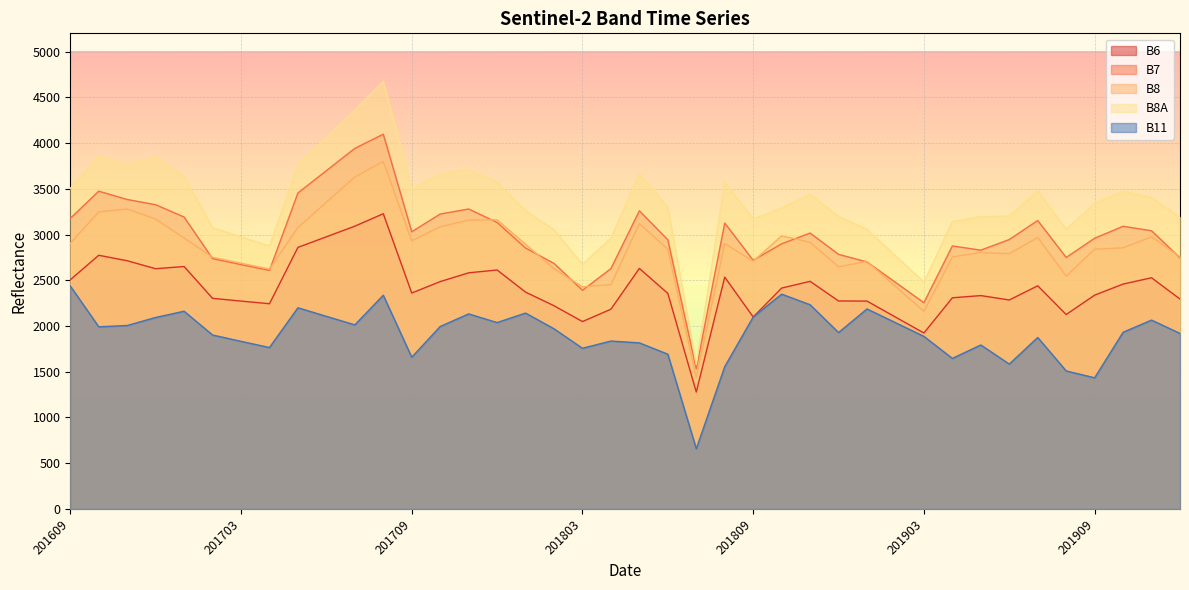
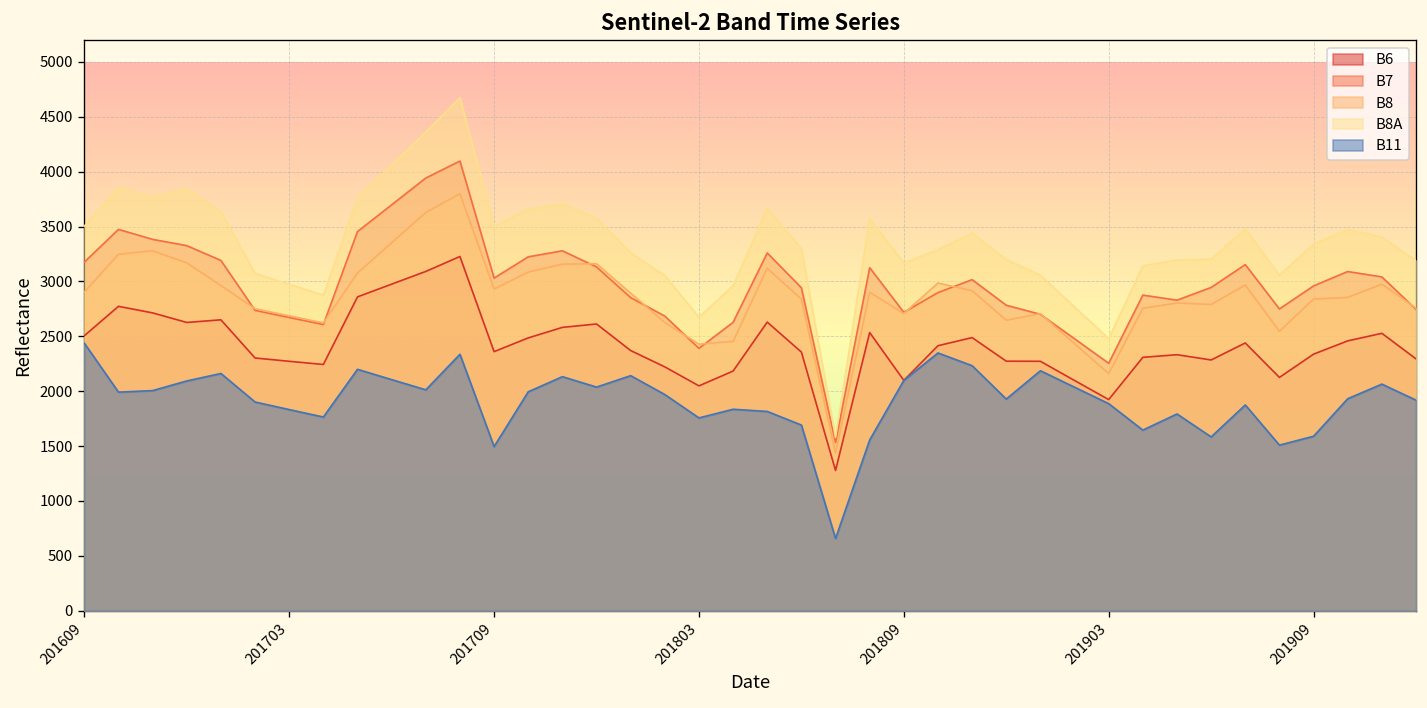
B11, 201709: 1700 -> 1500
B11, 201909: 1400 -> 1600
